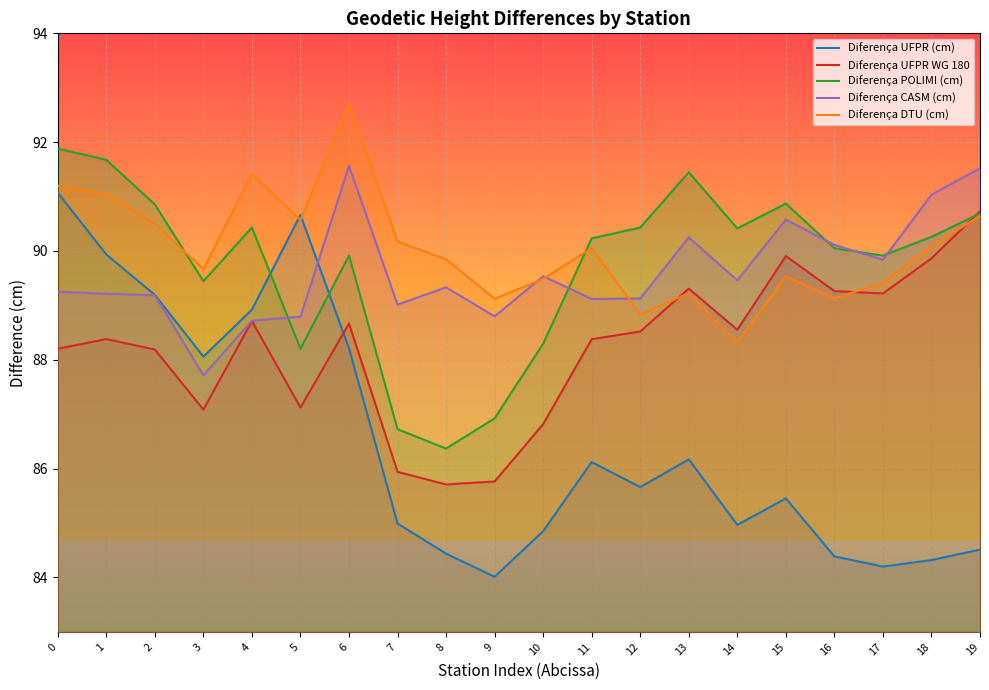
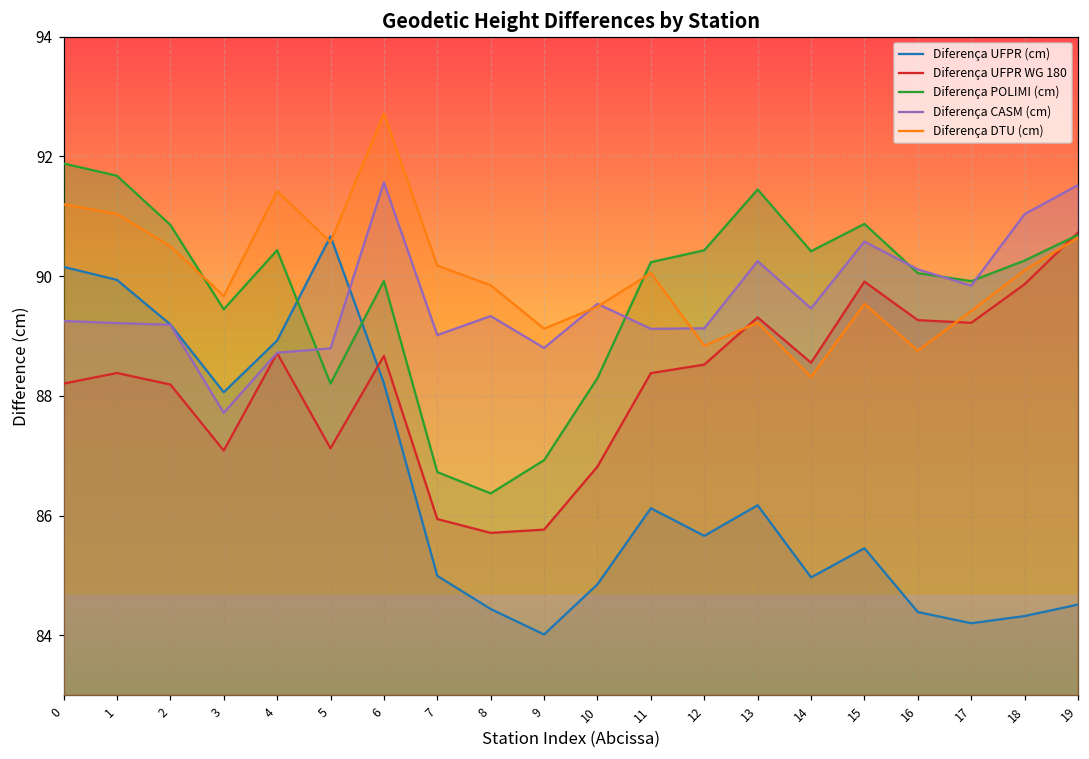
Diferença UFPR (cm), 0: 91.1 -> 90.2
Diferença DTU (cm), 16: 89.1 -> 88.8
